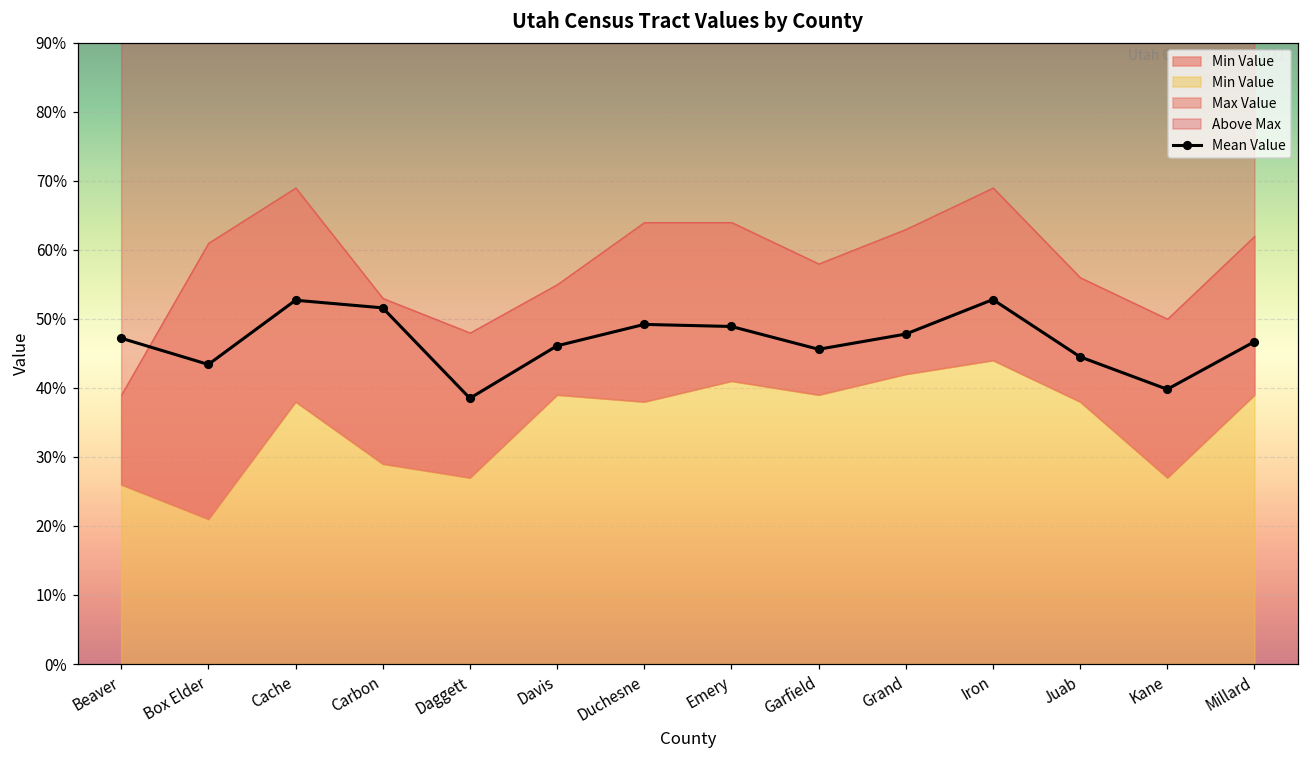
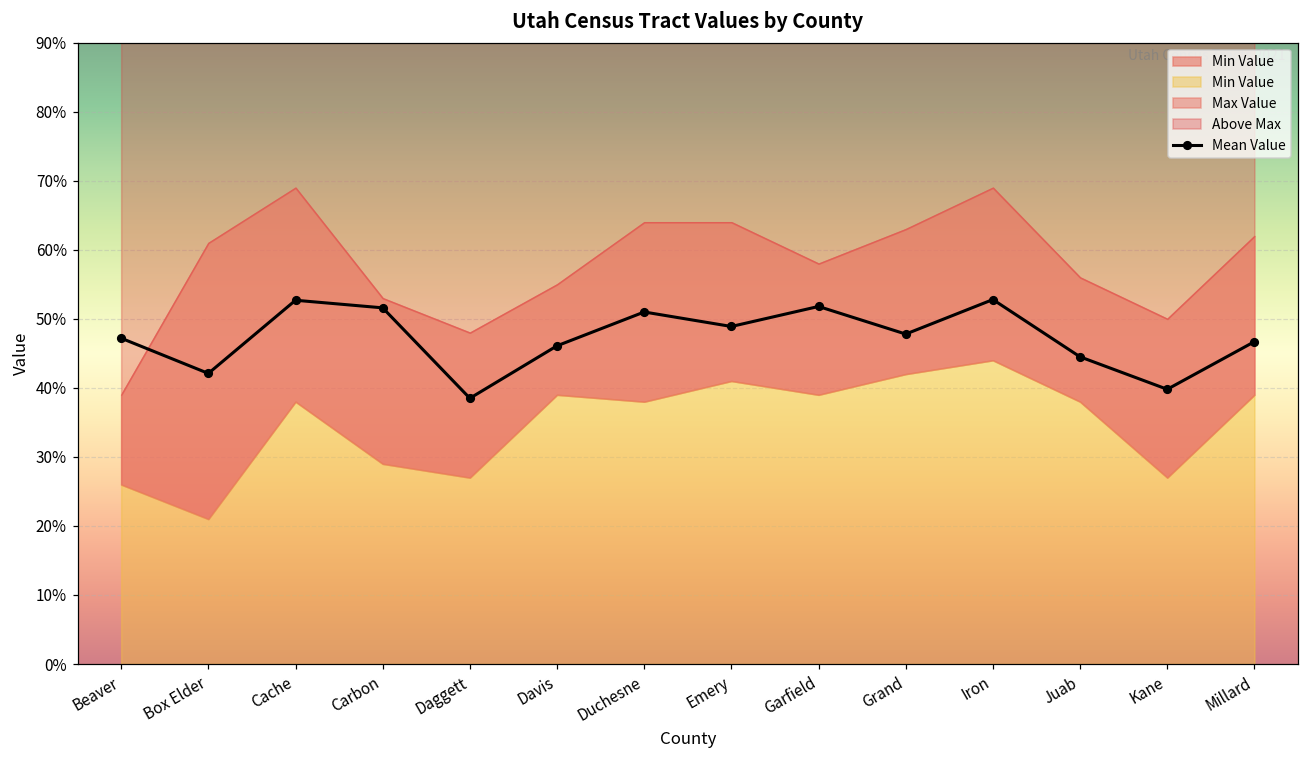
Mean Value, Box Elder: 43% -> 42%
Mean Value, Duchesne: 49% -> 51%
Mean Value, Garfield: 46% -> 52%
